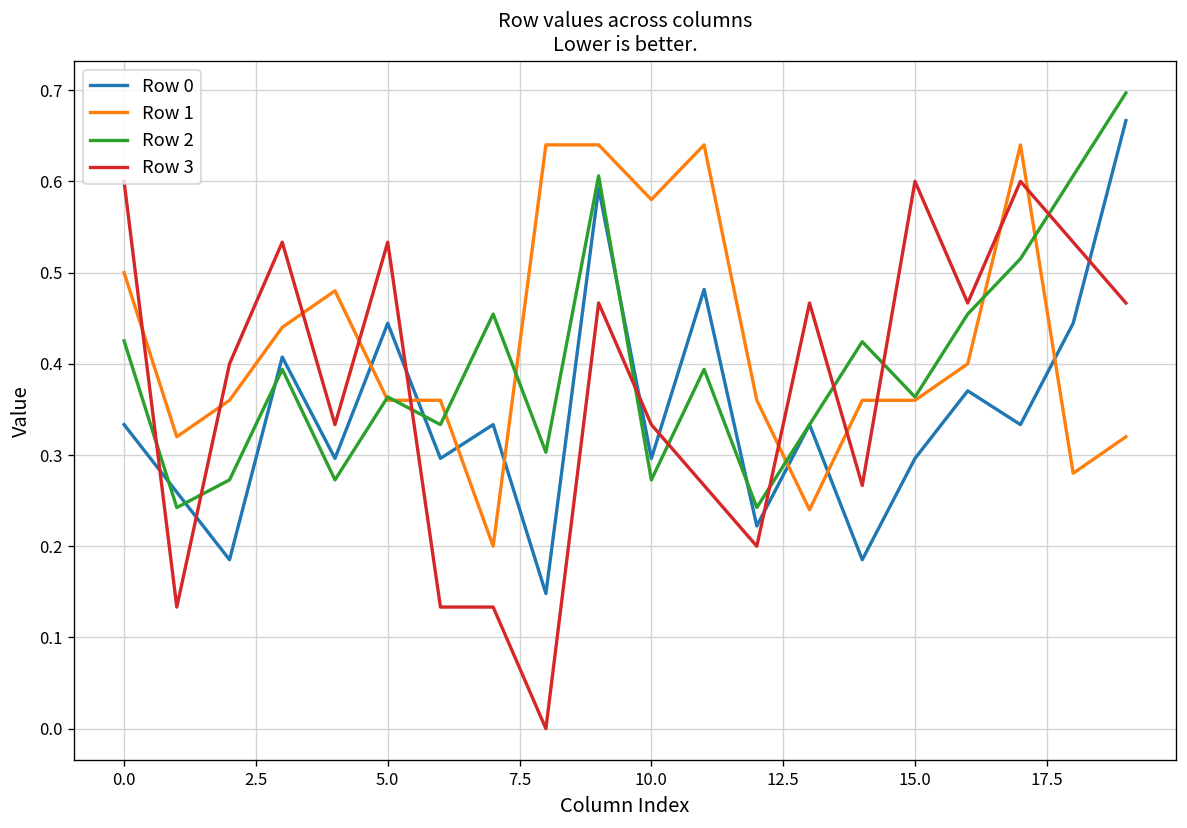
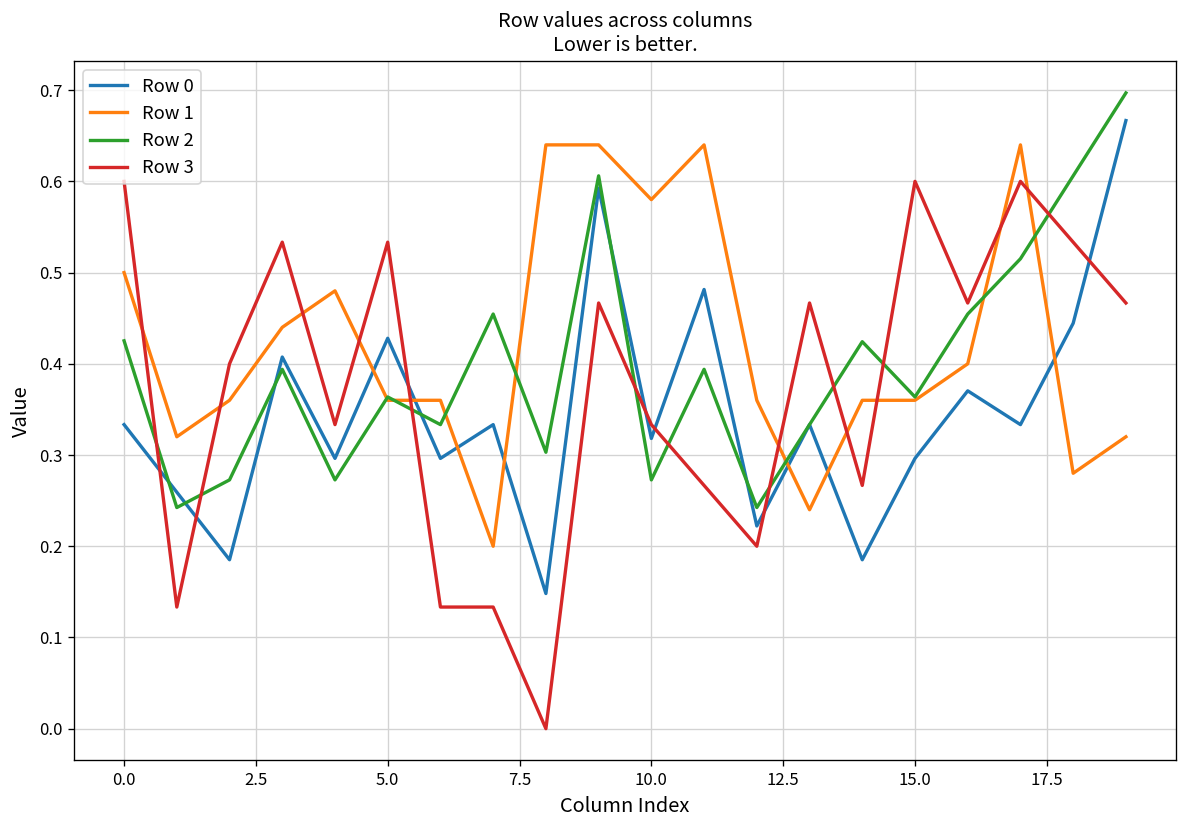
Row 0, 5.0: 0.44 -> 0.43
Row 0, 10.0: 0.30 -> 0.32
